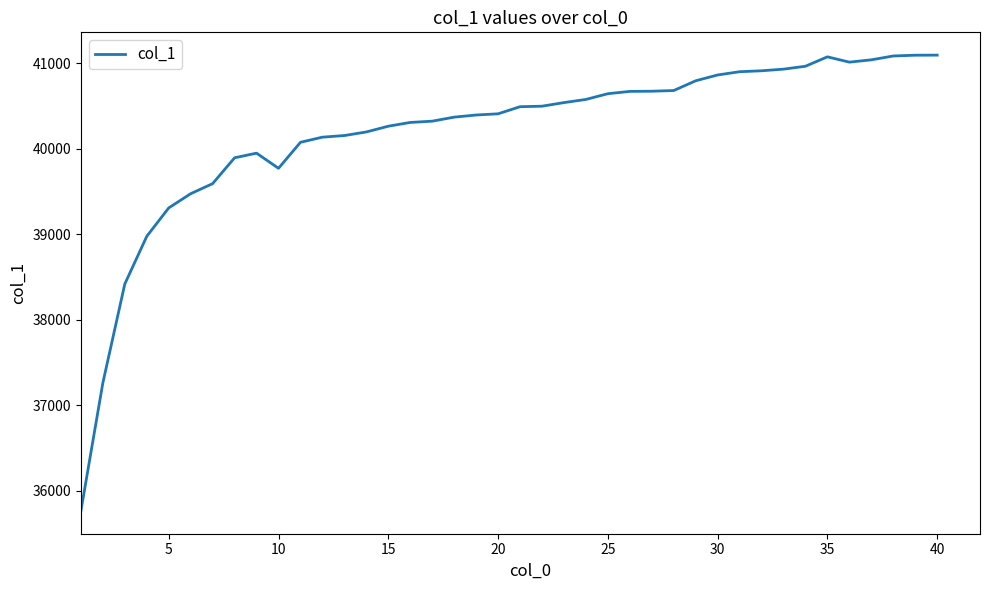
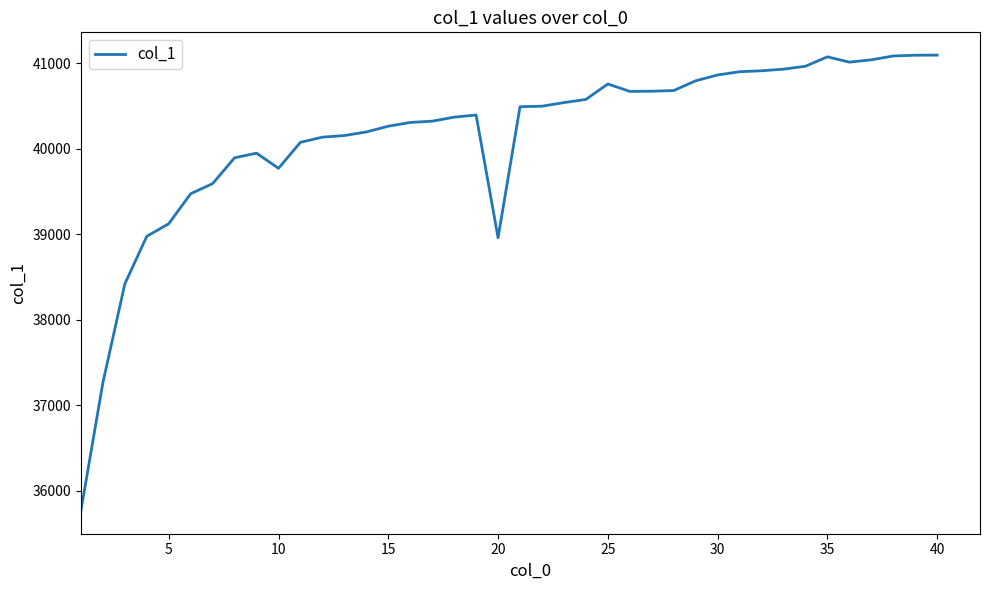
5: 39300 -> 39100
20: 40400 -> 39000
25: 40600 -> 40800
